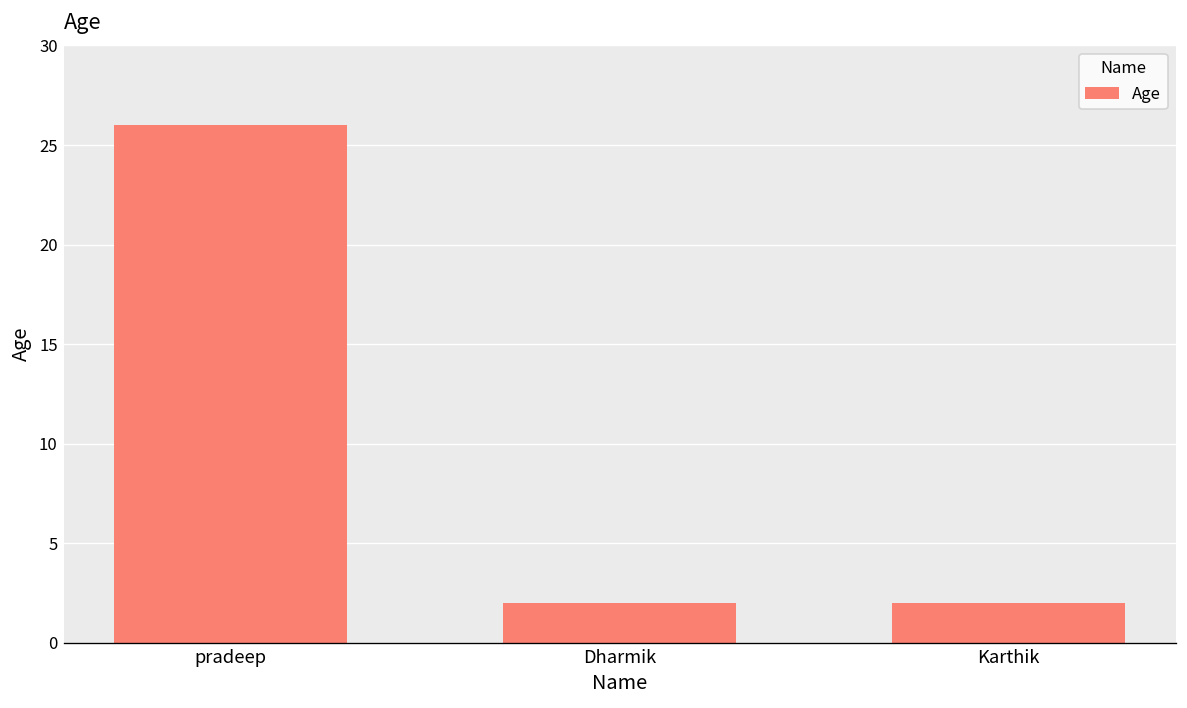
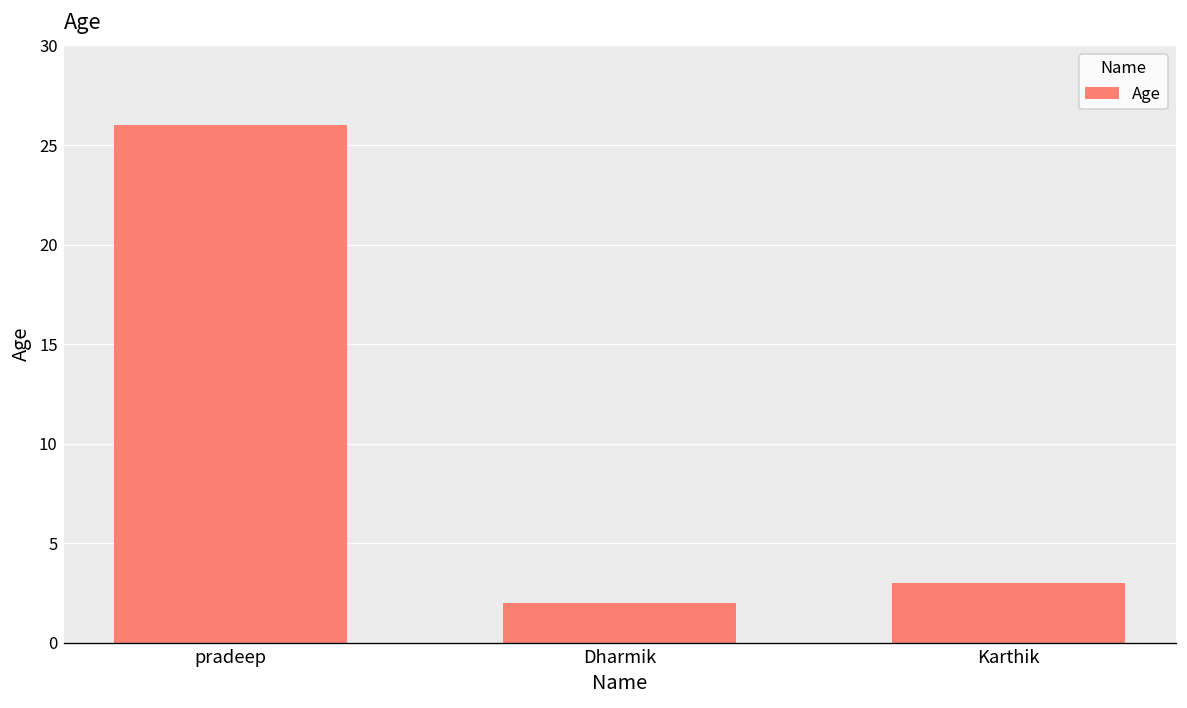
Karthik: 2 -> 3
